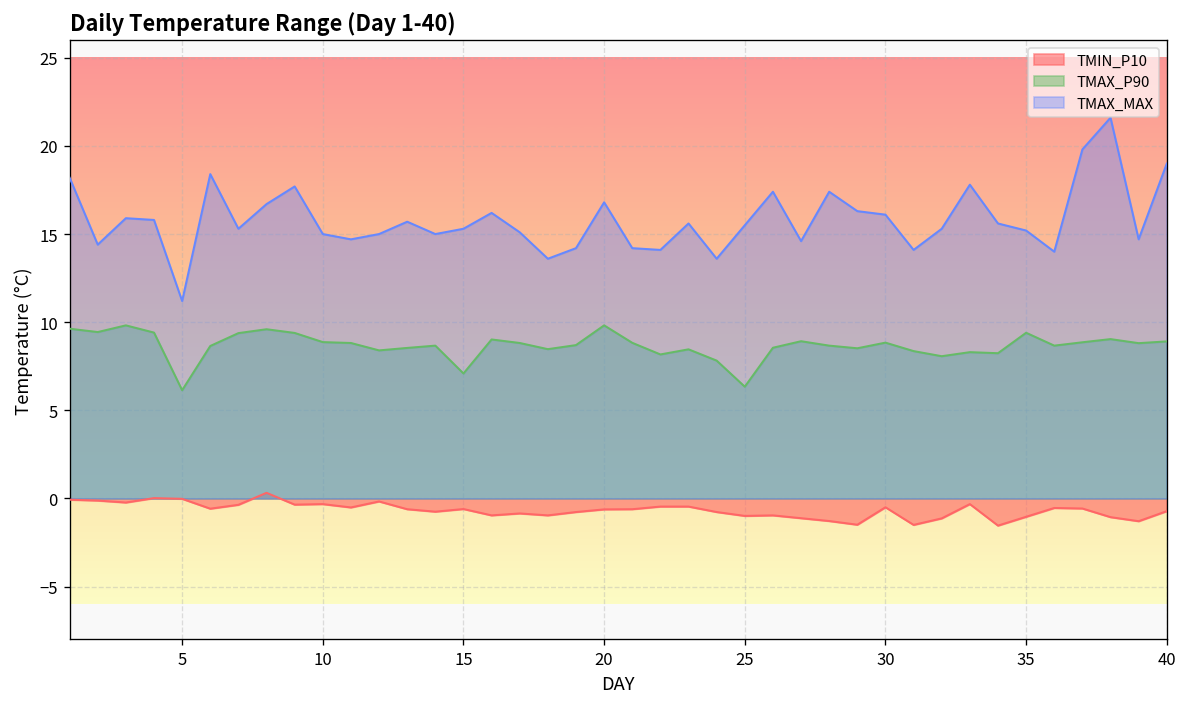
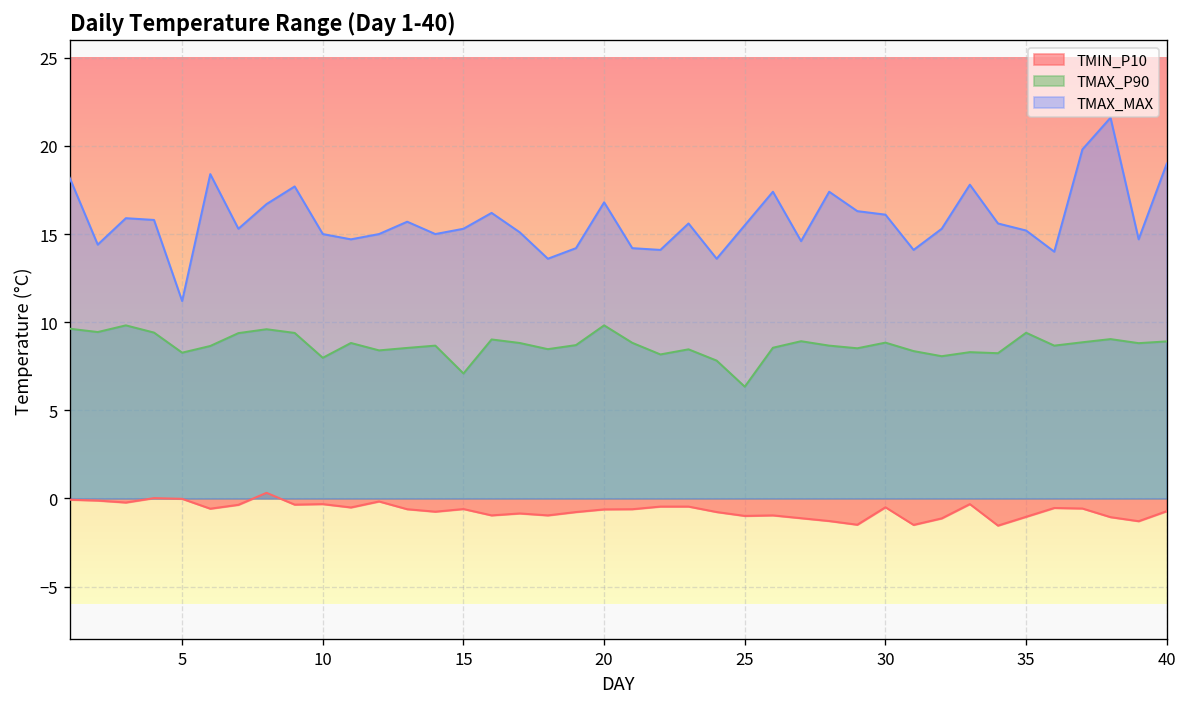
TMAX_P90, 5: 6.1 -> 8.3
TMAX_P90, 10: 8.9 -> 8.0
